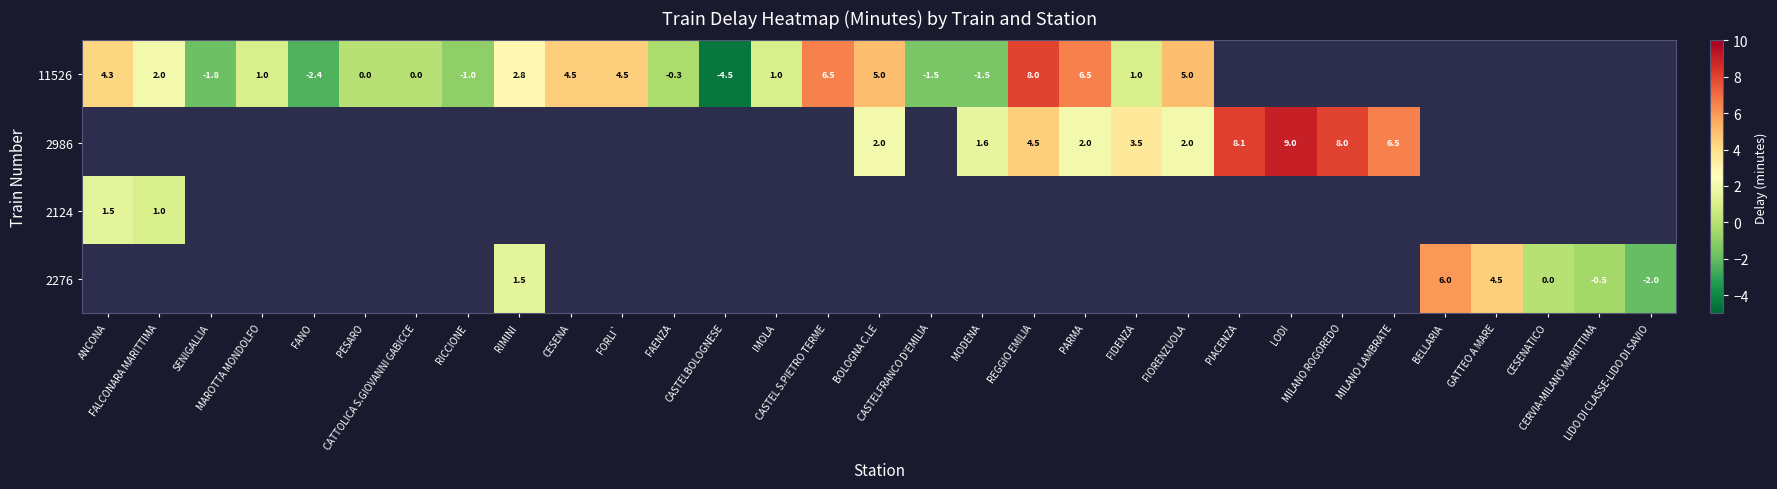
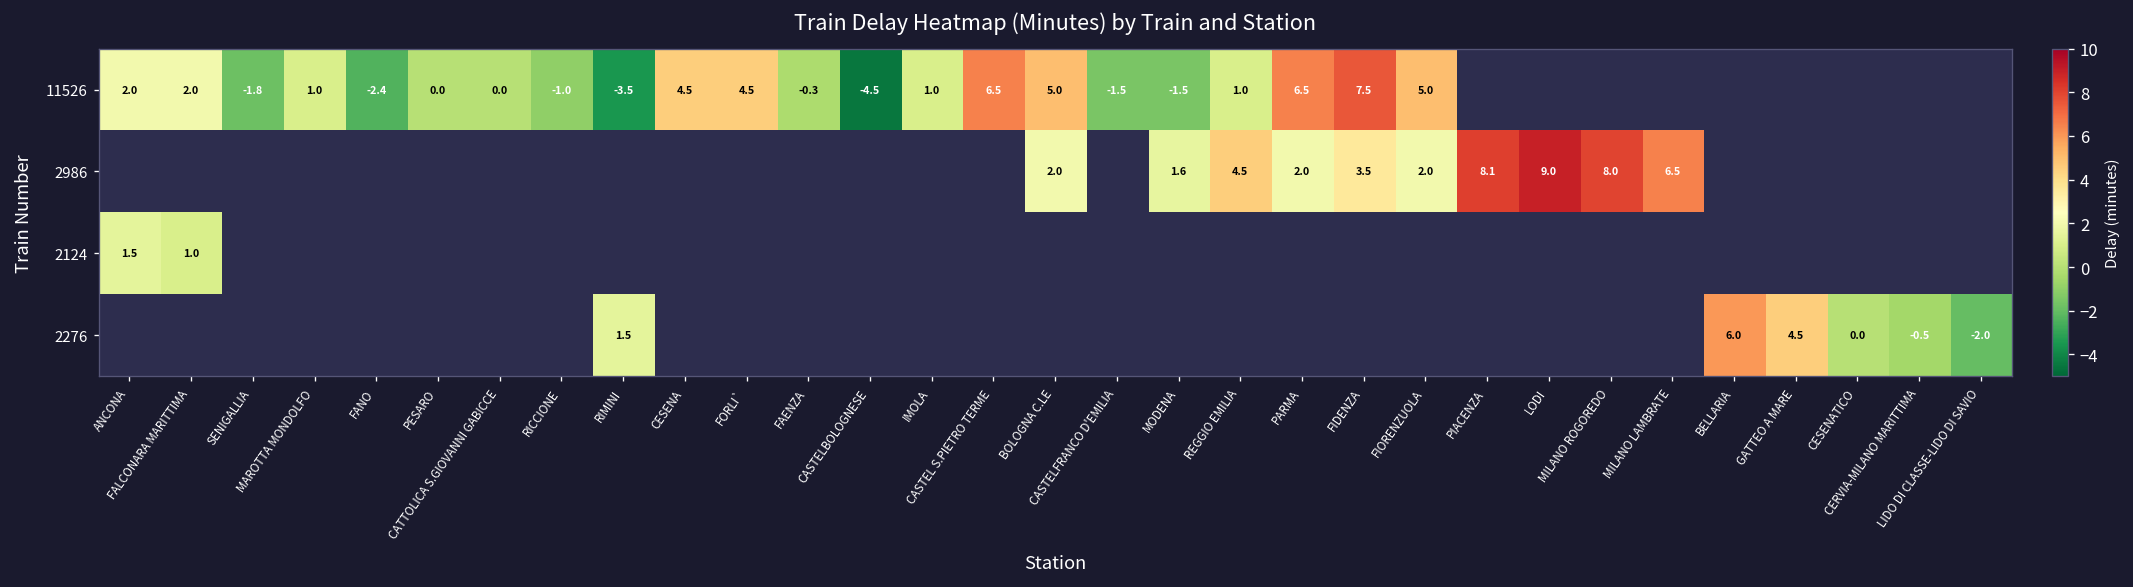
11526, ANCONA: 4.3 -> 2.0
11526, RIMINI: 2.8 -> -3.5
11526, REGGIO EMILIA: 8.0 -> 1.0
11526, FIDENZA: 1.0 -> 7.5
